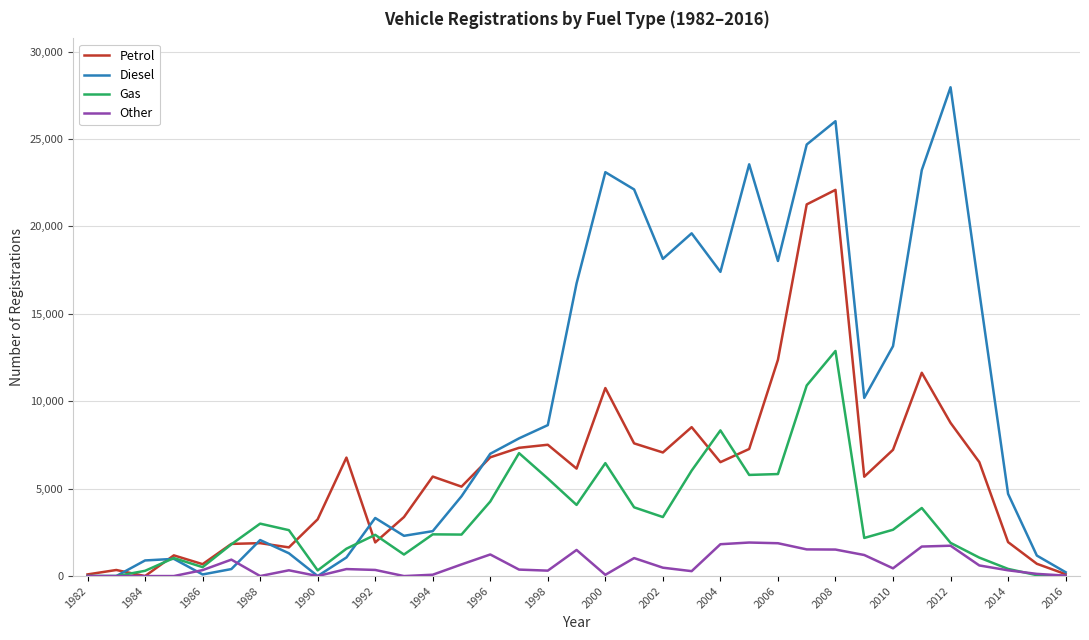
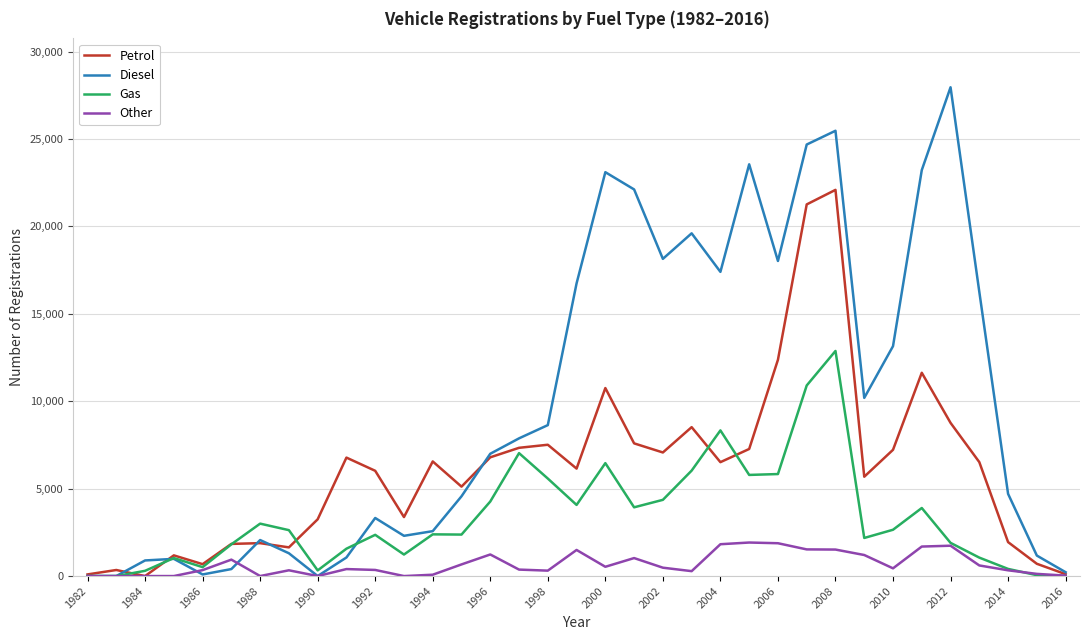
Petrol, 1992: 1,900 -> 6,000
Petrol, 1994: 5,700 -> 6,600
Other, 2000: 100 -> 500
Gas, 2002: 3,400 -> 4,400
Diesel, 2008: 26,000 -> 25,500
